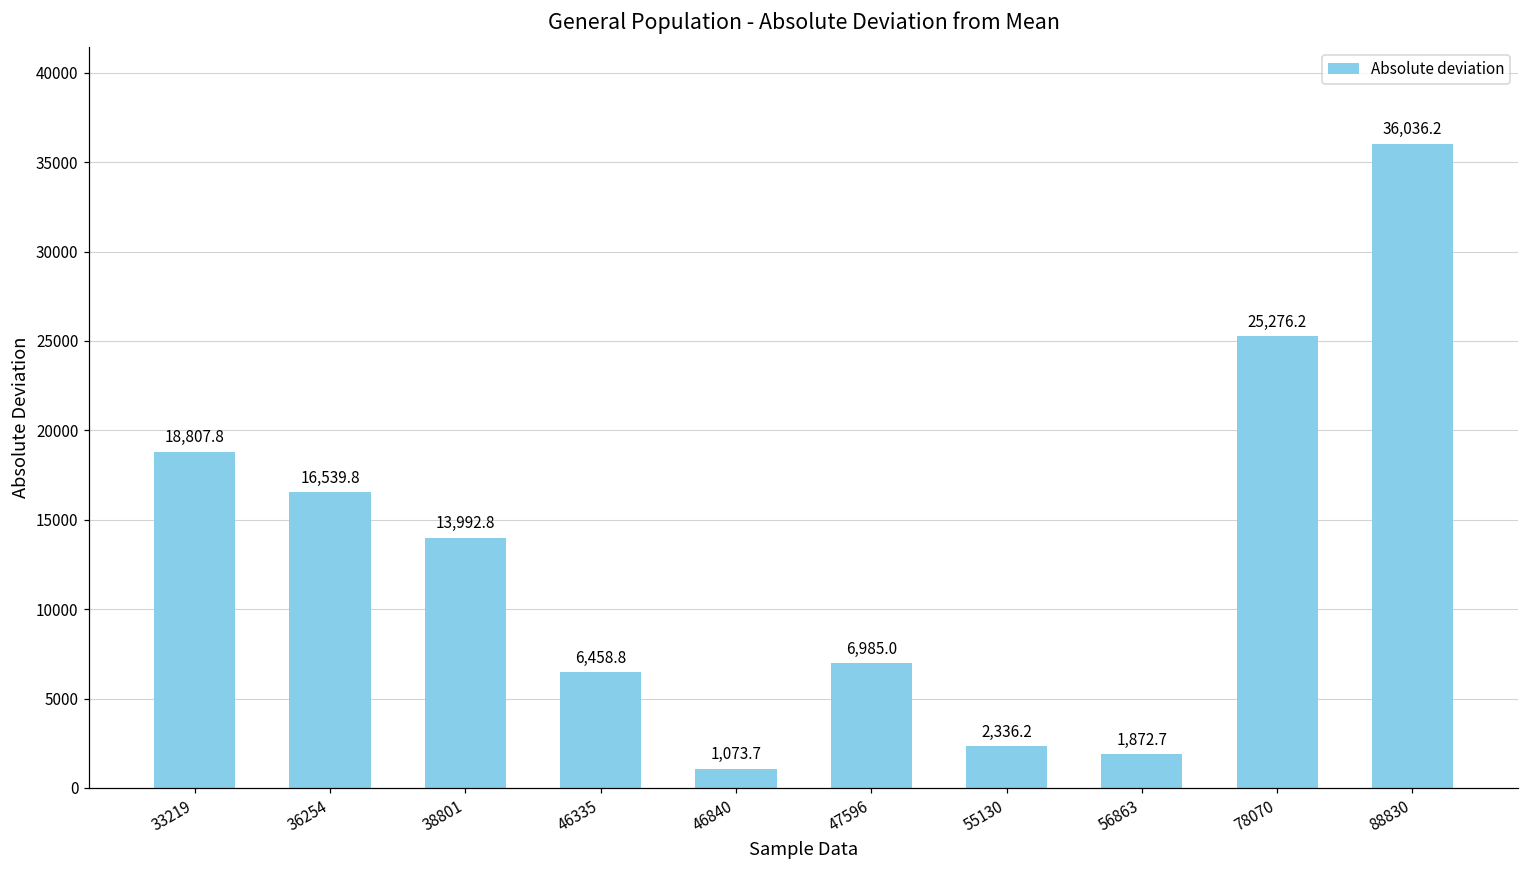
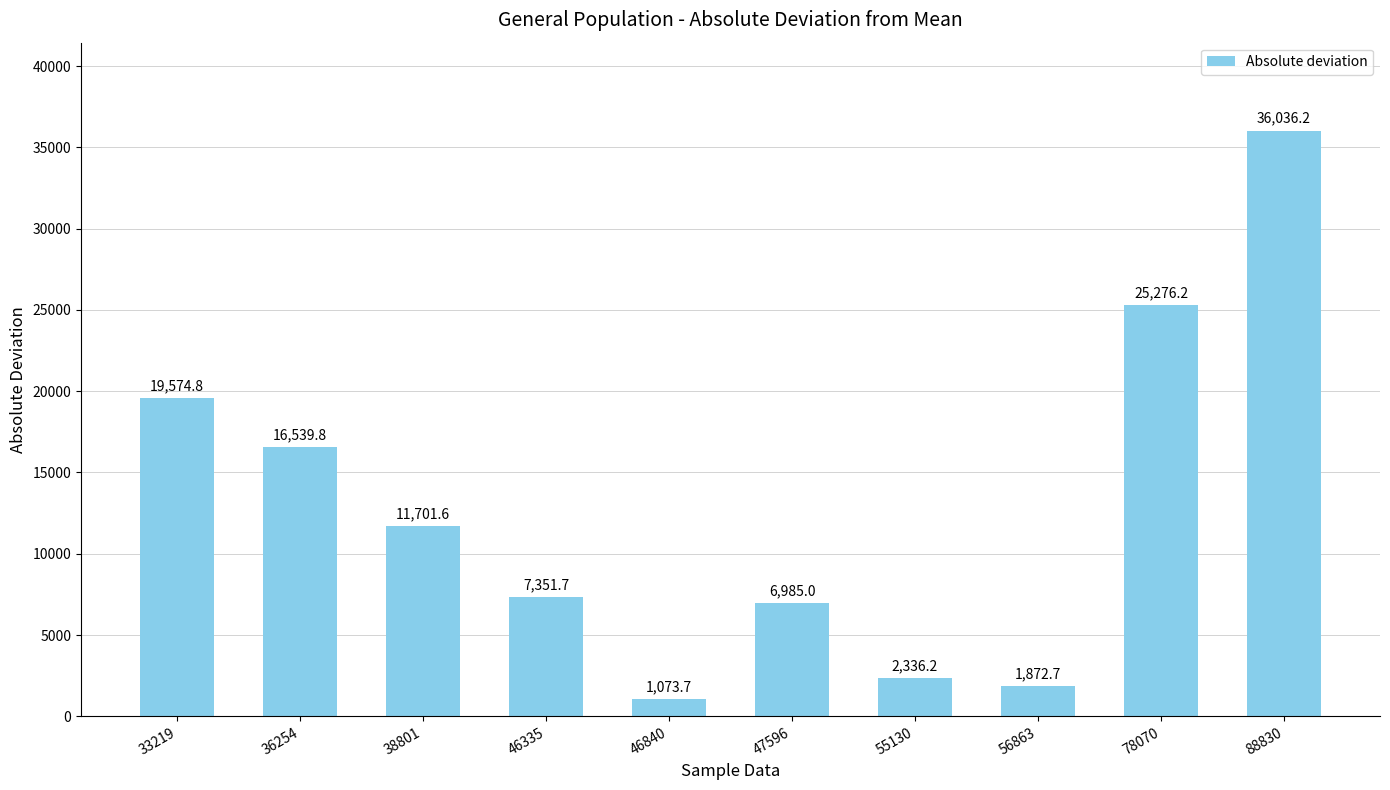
33219: 18,807.8 -> 19,574.8
38801: 13,992.8 -> 11,701.6
46335: 6,458.8 -> 7,351.7
